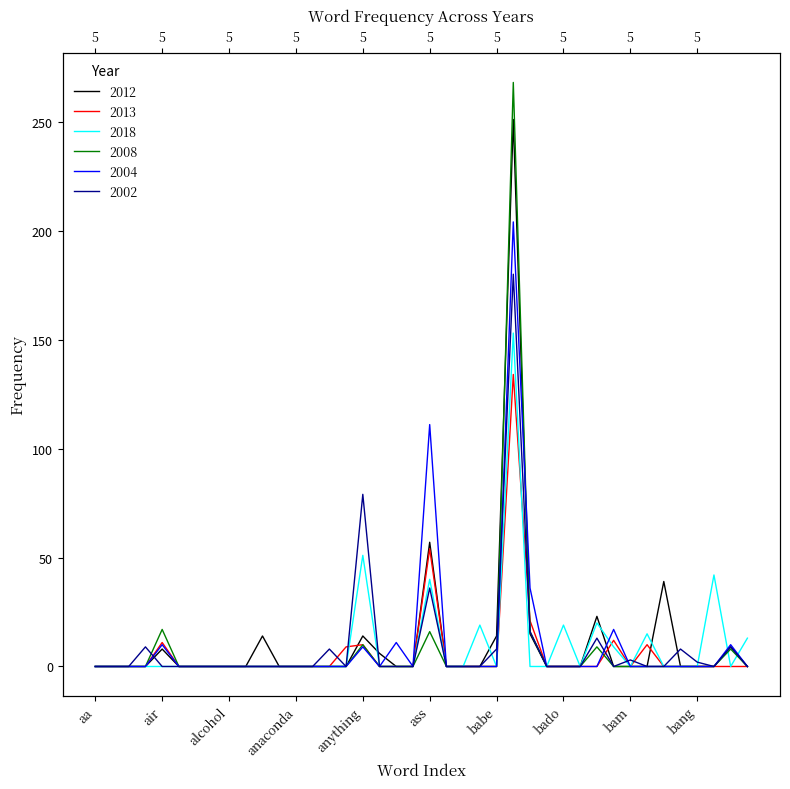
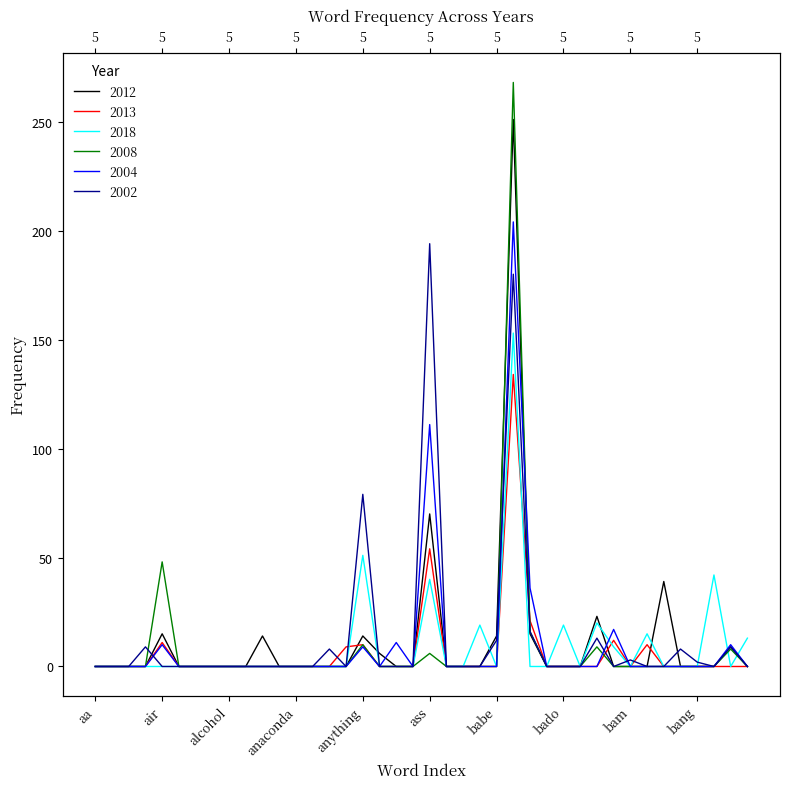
2012, air: 8 -> 15
2008, air: 17 -> 48
2012, ass: 57 -> 70
2008, ass: 16 -> 6
2002, ass: 36 -> 194
2002, babe: 8 -> 12
